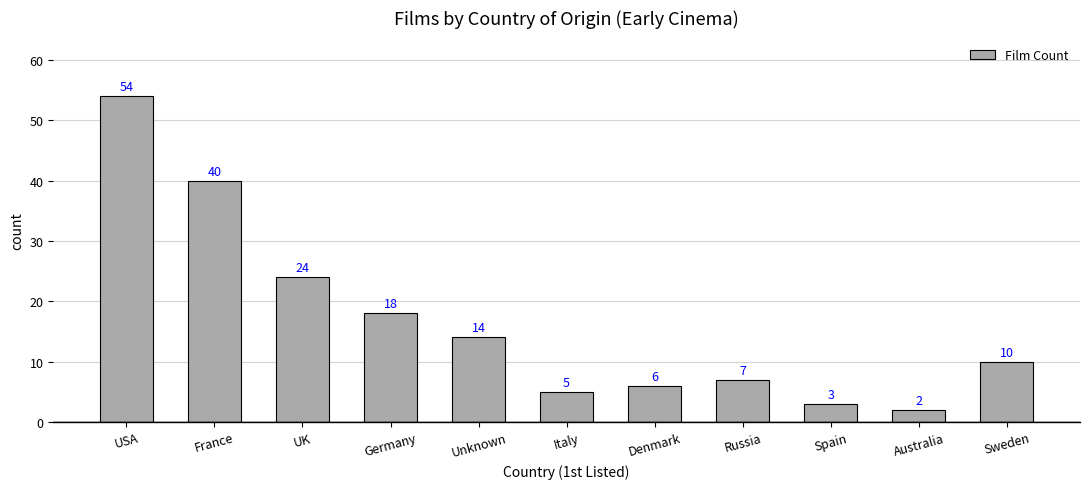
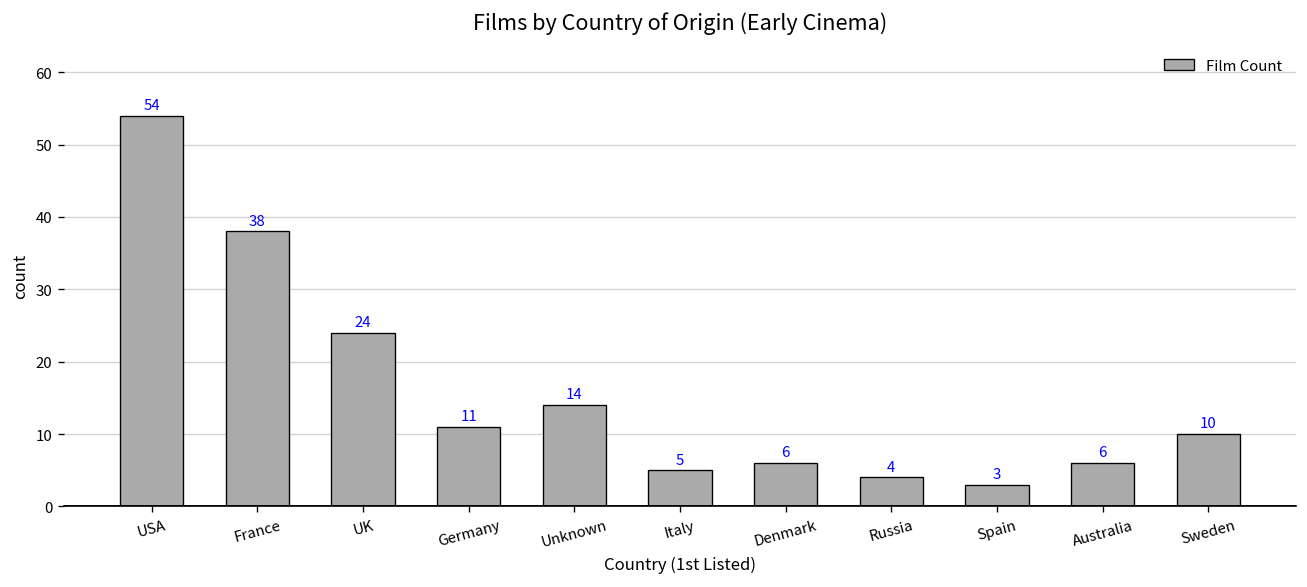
France: 40 -> 38
Germany: 18 -> 11
Russia: 7 -> 4
Australia: 2 -> 6
